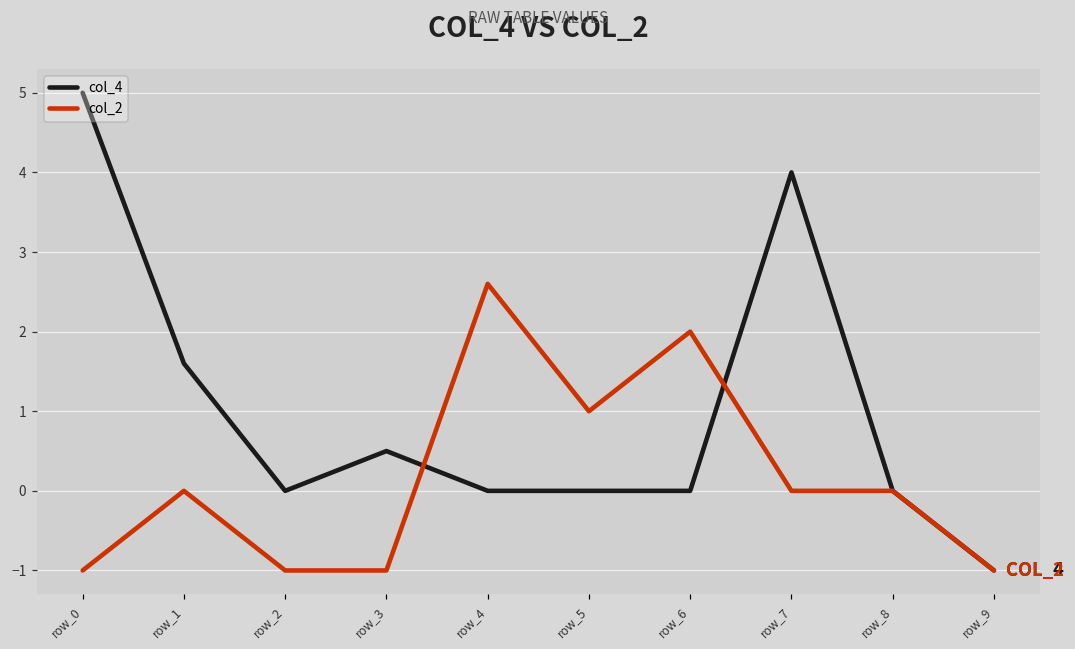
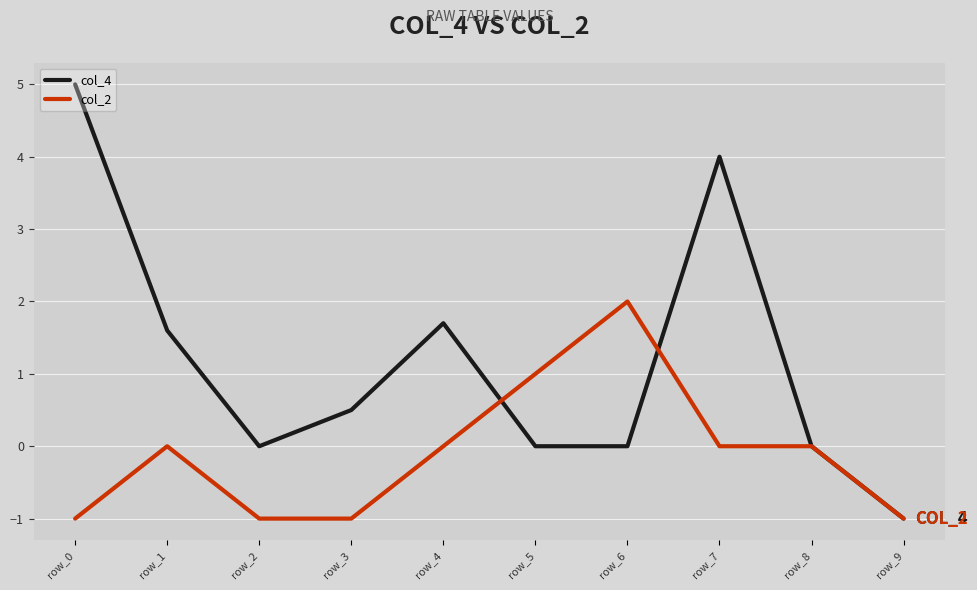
col_4, row_4: 0.0 -> 1.7
col_2, row_4: 2.6 -> 0.0
